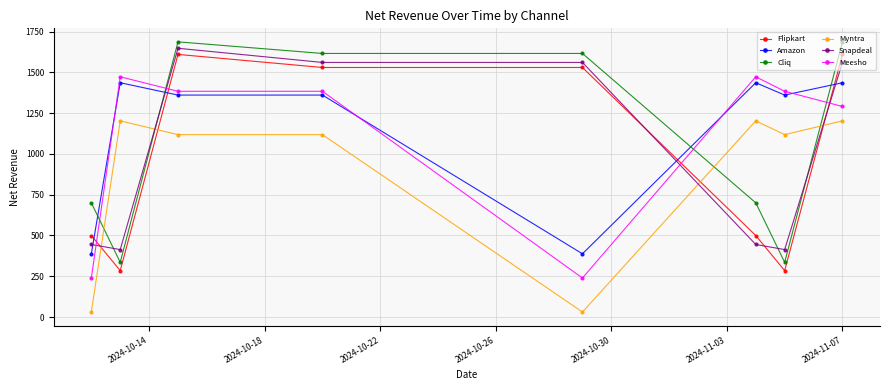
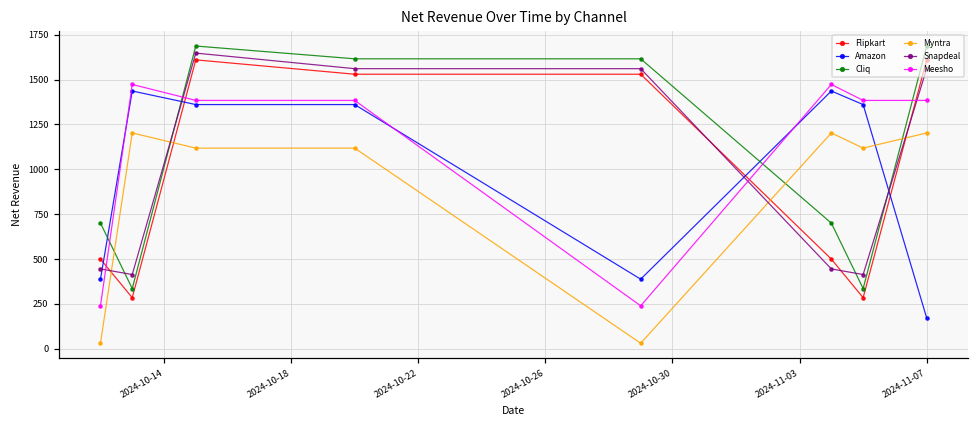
Amazon, 2024-11-07: 1440 -> 170
Meesho, 2024-11-07: 1290 -> 1380
